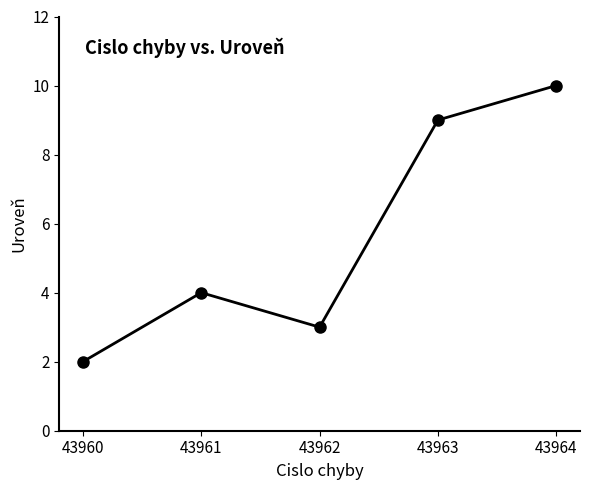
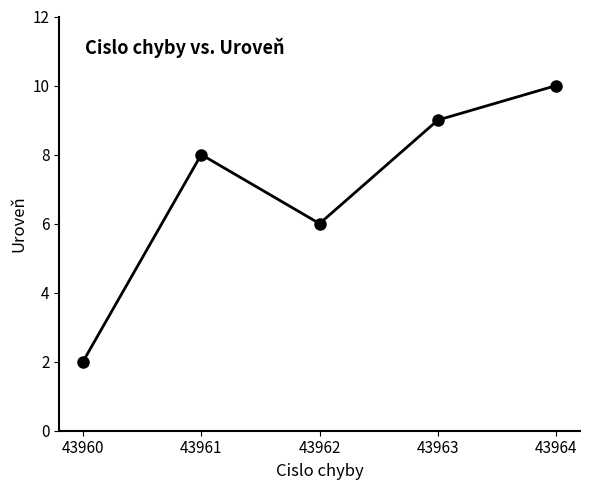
43961: 4 -> 8
43962: 3 -> 6
